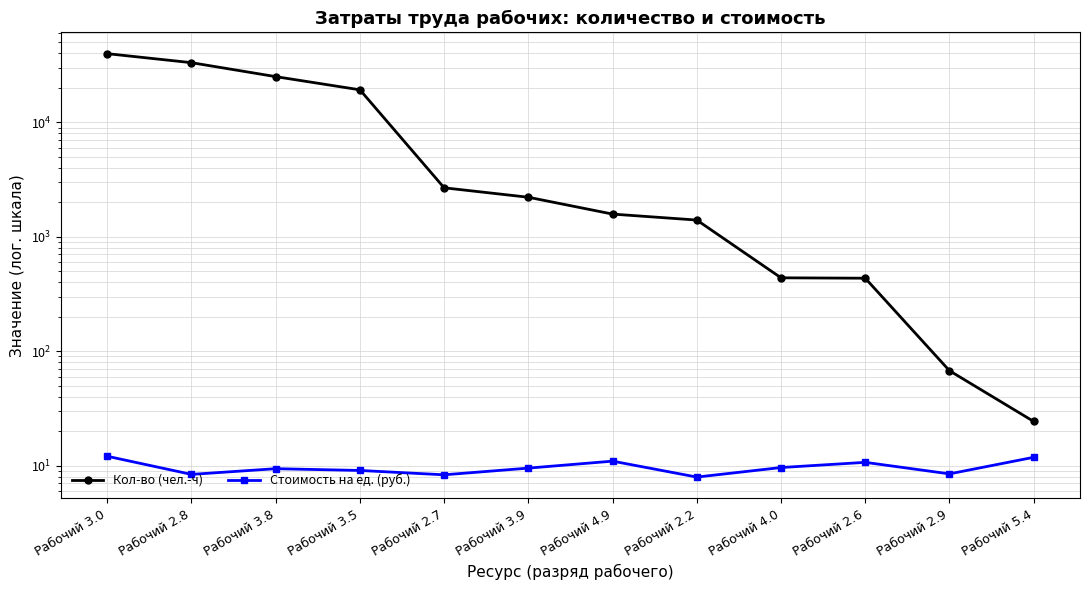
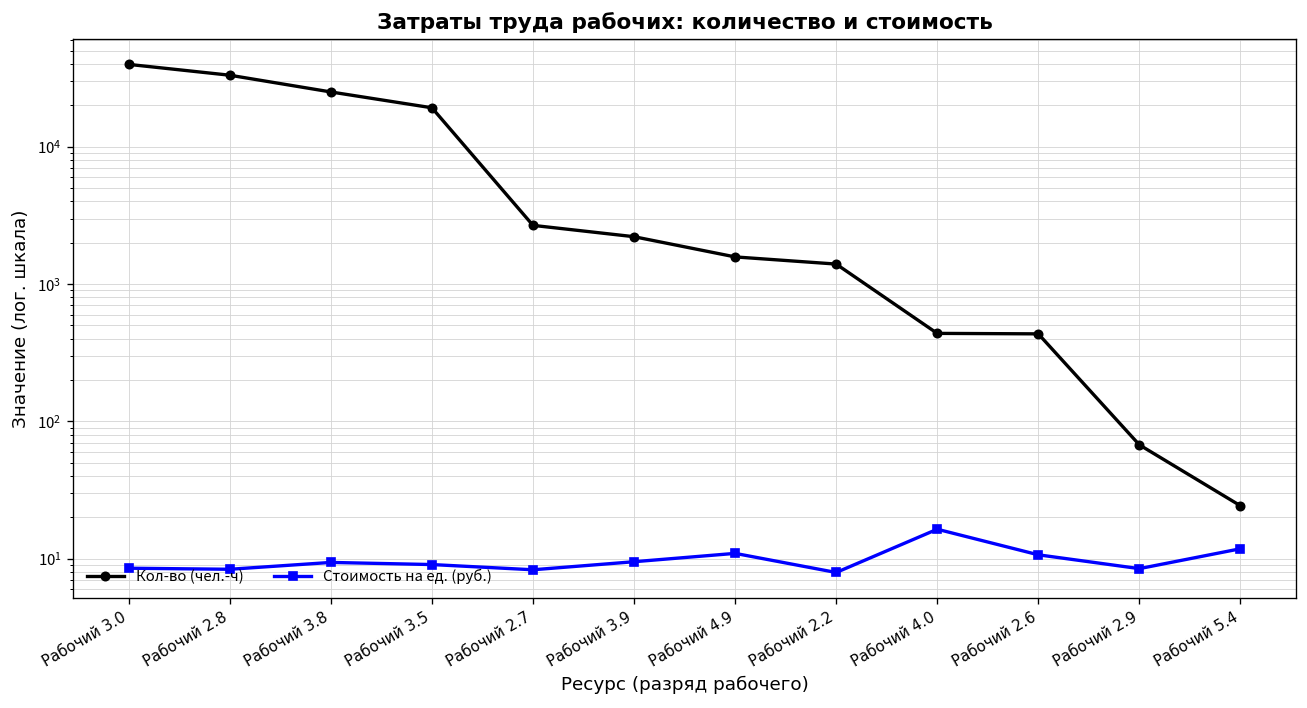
Стоимость на ед. (руб.), Рабочий 3.0: 12 -> 9
Стоимость на ед. (руб.), Рабочий 4.0: 10 -> 16
